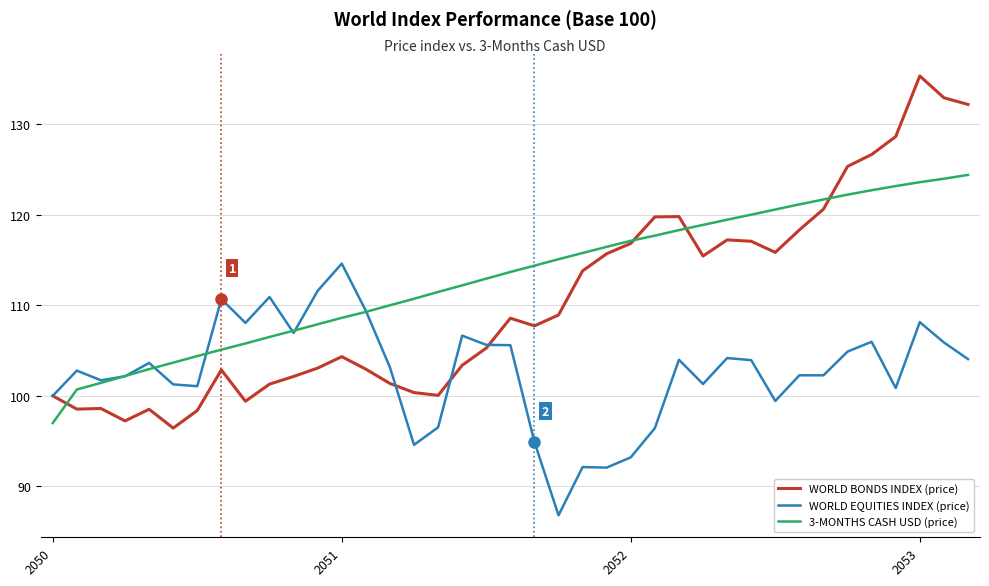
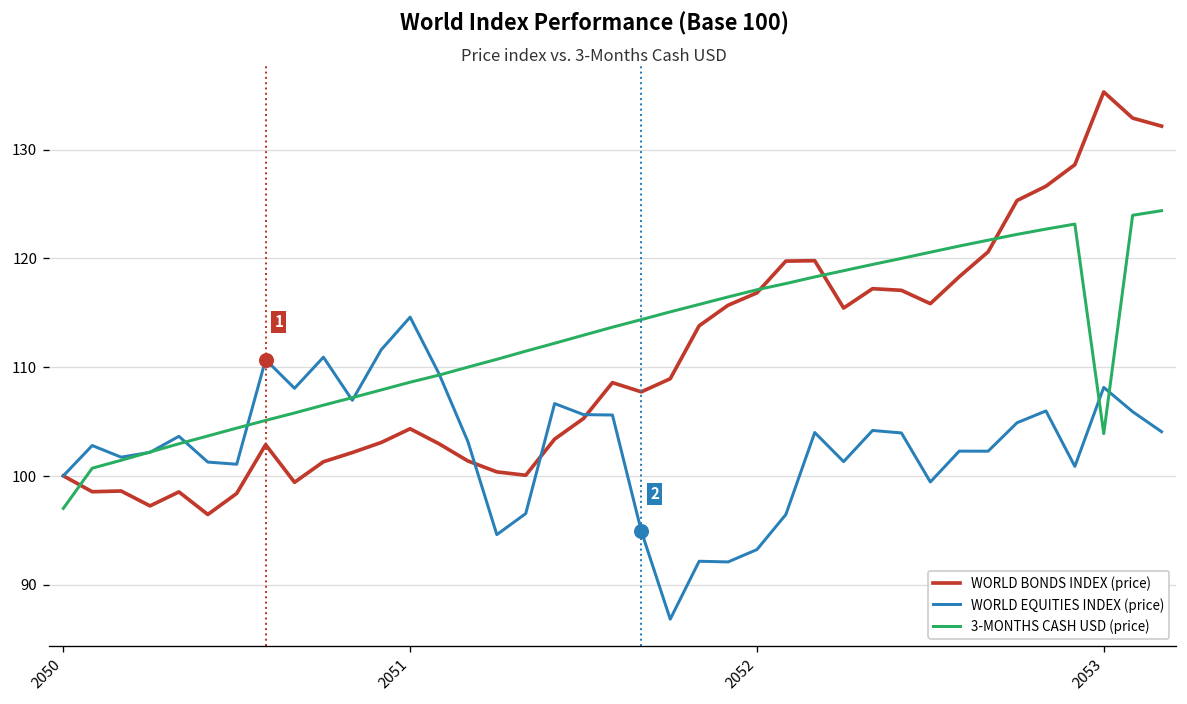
3-MONTHS CASH USD (price), 2053: 124 -> 104
